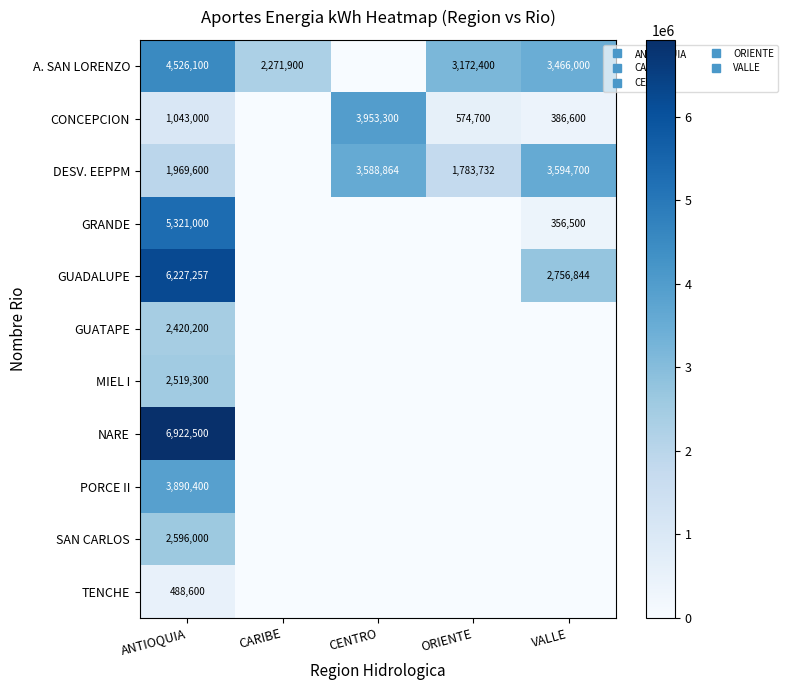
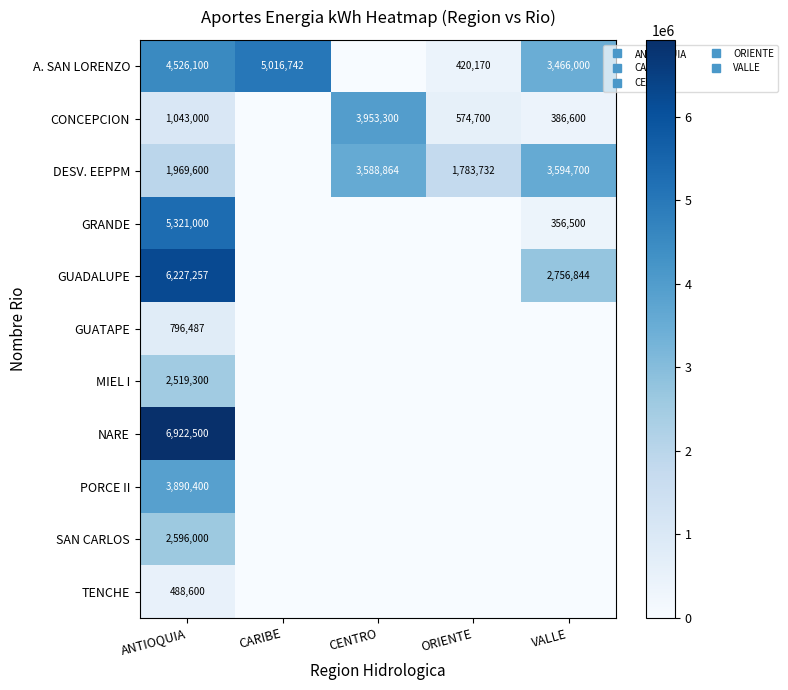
A. SAN LORENZO, CARIBE: 2,271,900 -> 5,016,742
A. SAN LORENZO, ORIENTE: 3,172,400 -> 420,170
GUATAPE, ANTIOQUIA: 2,420,200 -> 796,487
